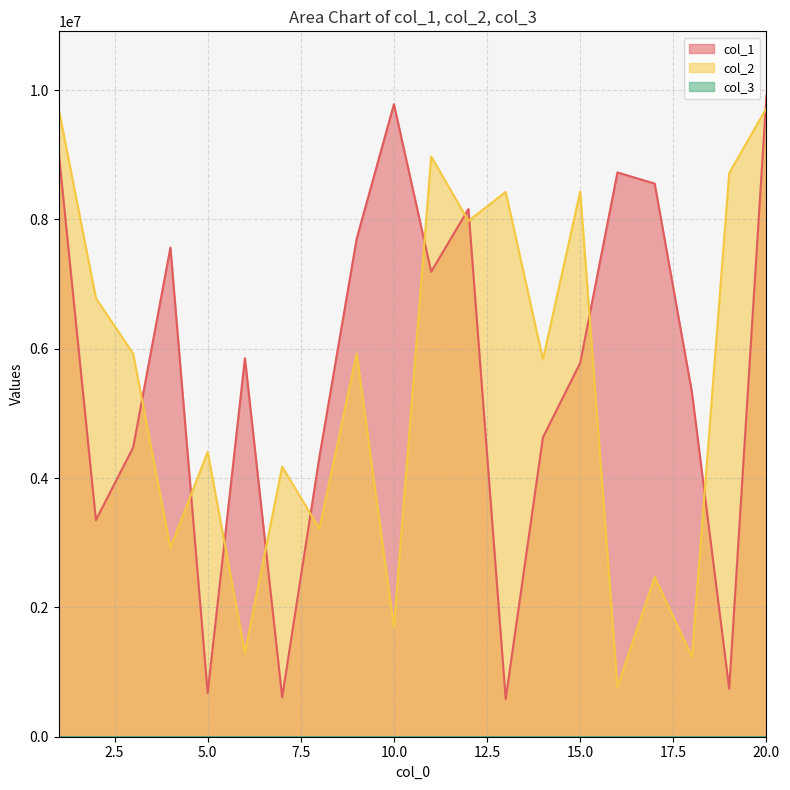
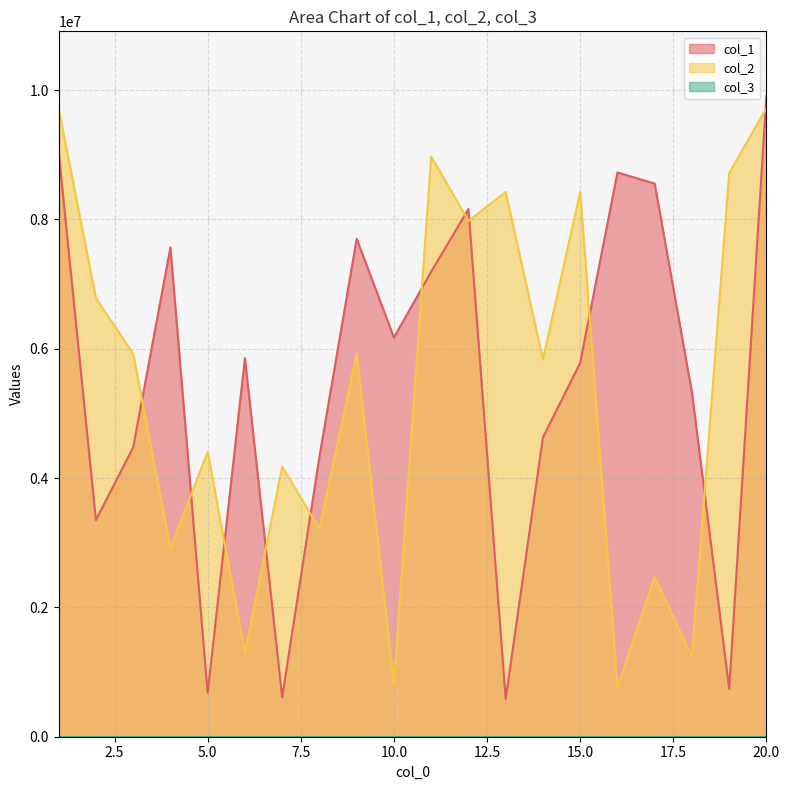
col_1, 10.0: 9800000 -> 6200000
col_2, 10.0: 1700000 -> 800000
